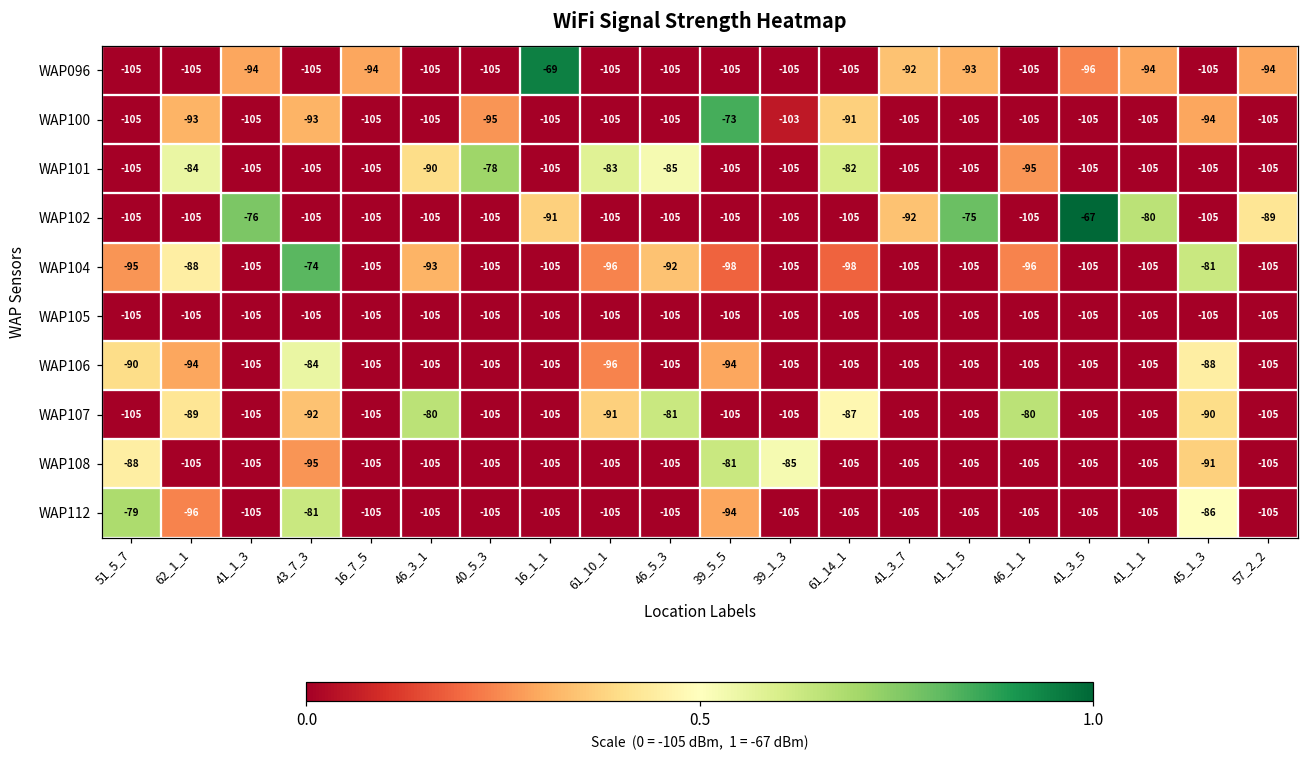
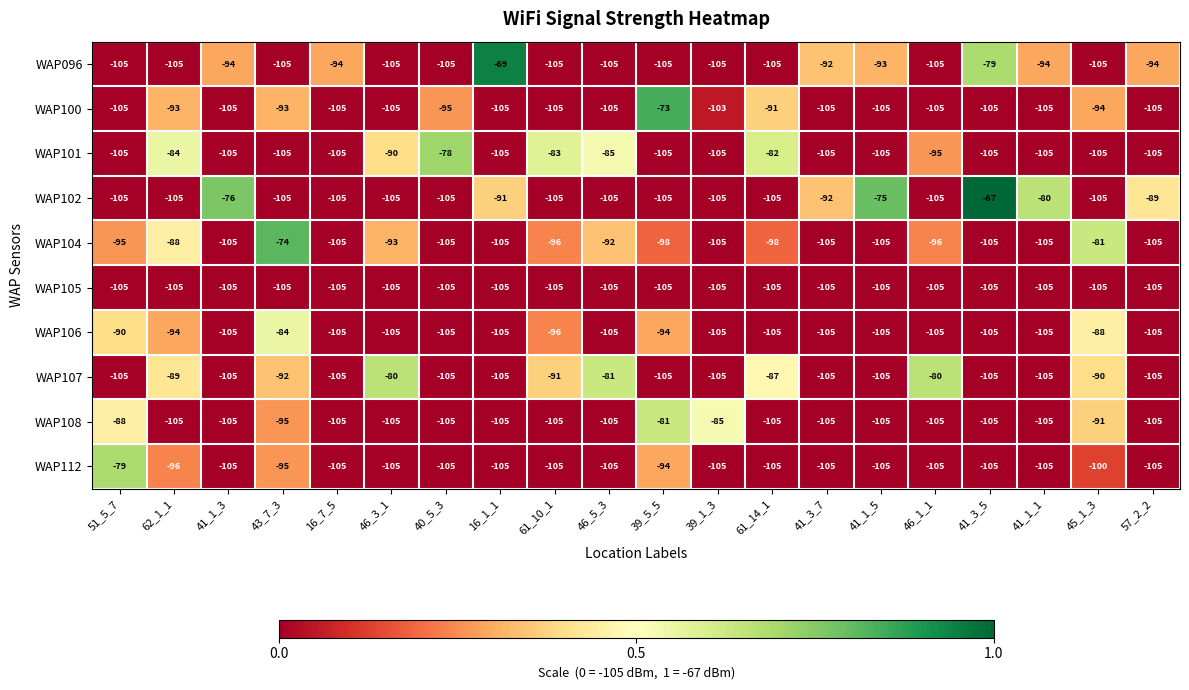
WAP096, 41_3_5: -96 -> -79
WAP112, 43_7_3: -81 -> -95
WAP112, 45_1_3: -86 -> -100
